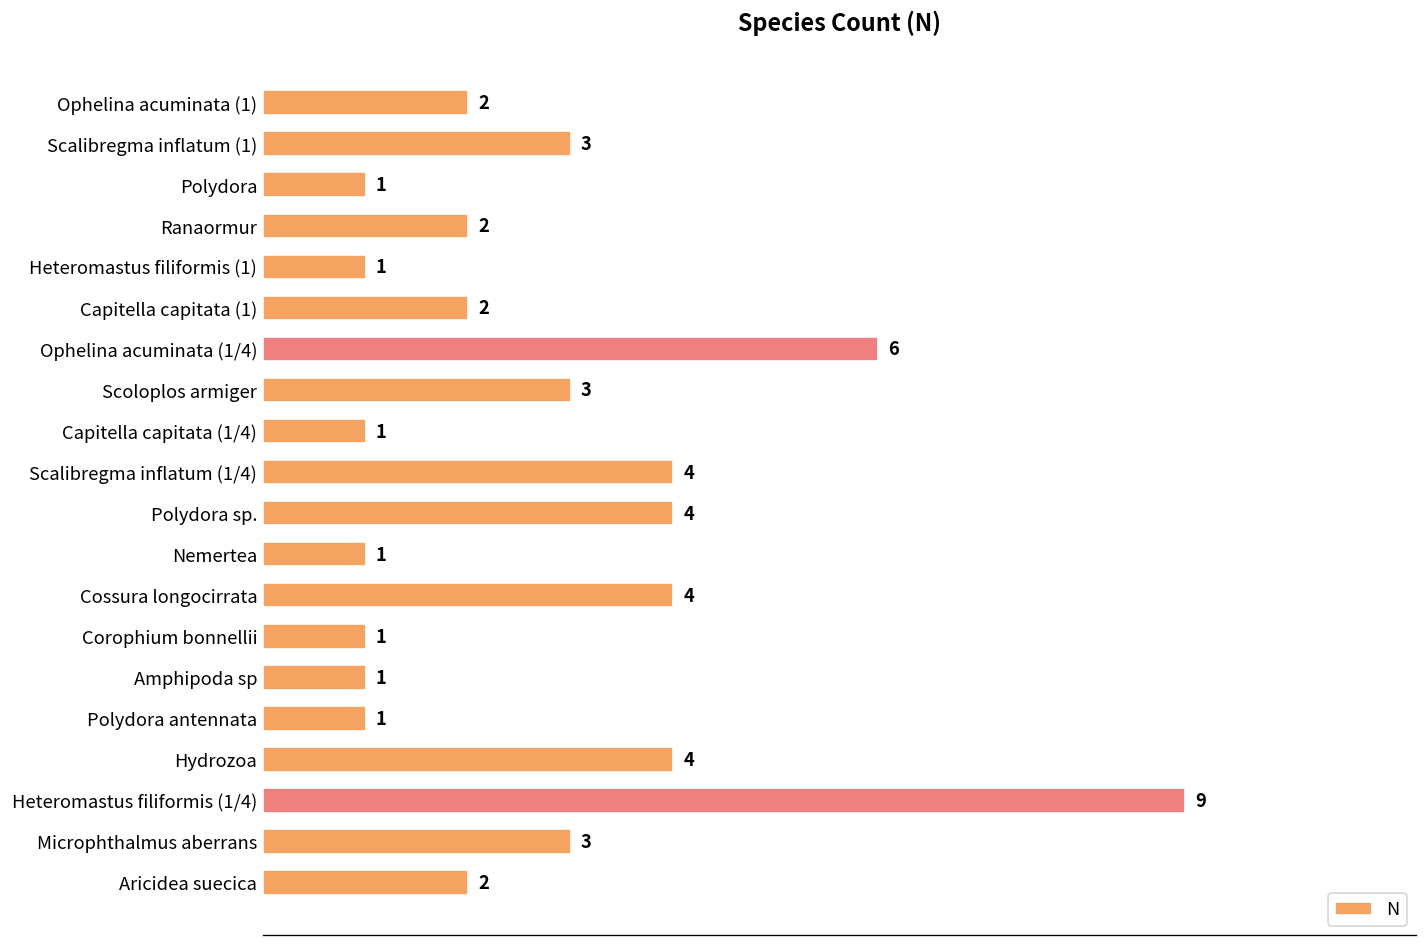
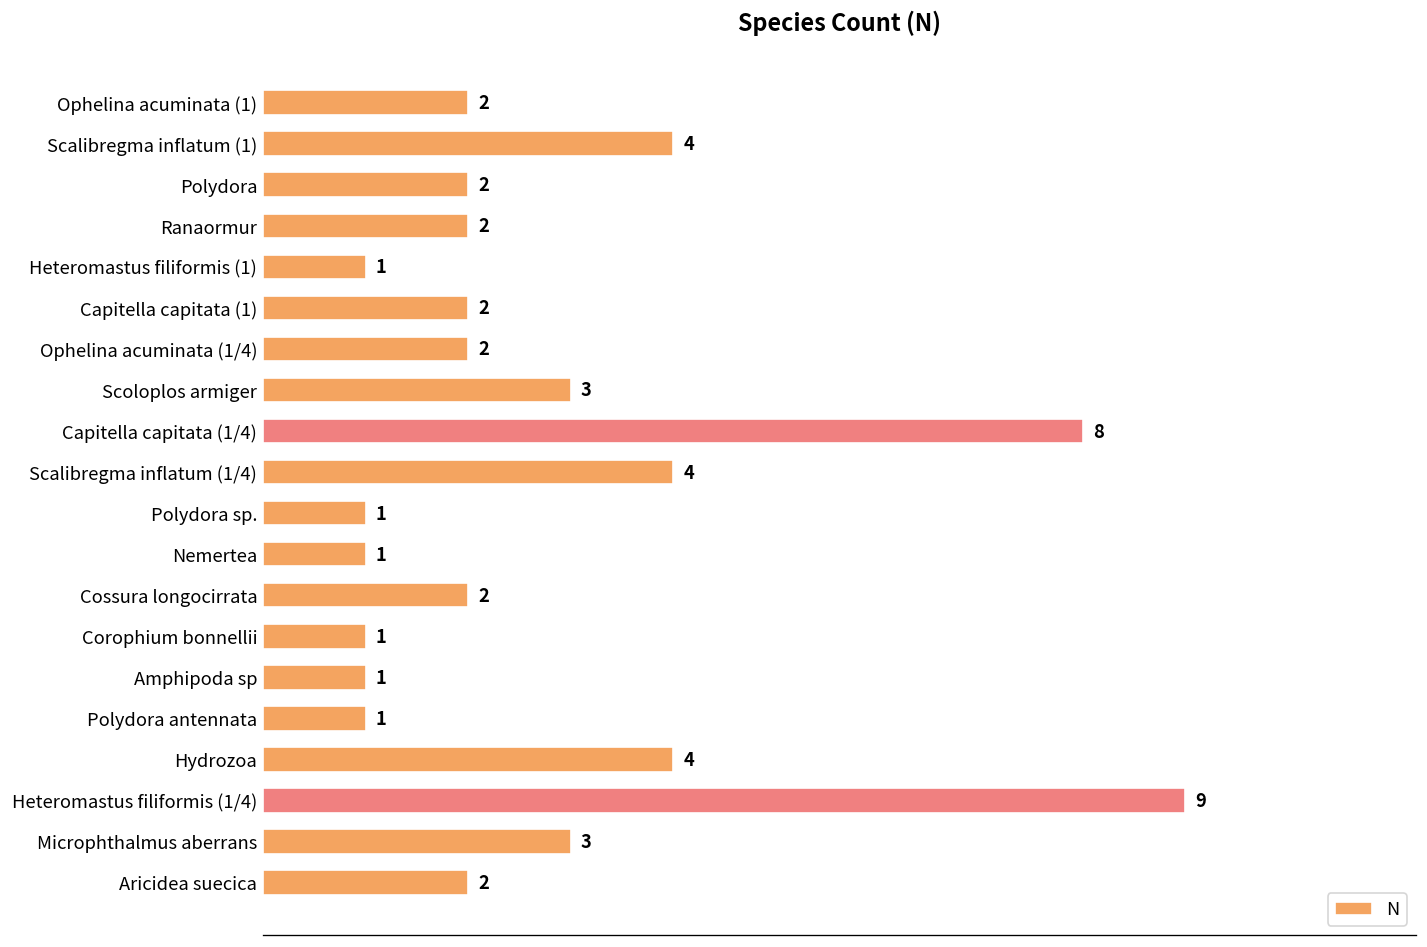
Scalibregma inflatum (1): 3 -> 4
Polydora: 1 -> 2
Ophelina acuminata (1/4): 6 -> 2
Capitella capitata (1/4): 1 -> 8
Polydora sp.: 4 -> 1
Cossura longocirrata: 4 -> 2
